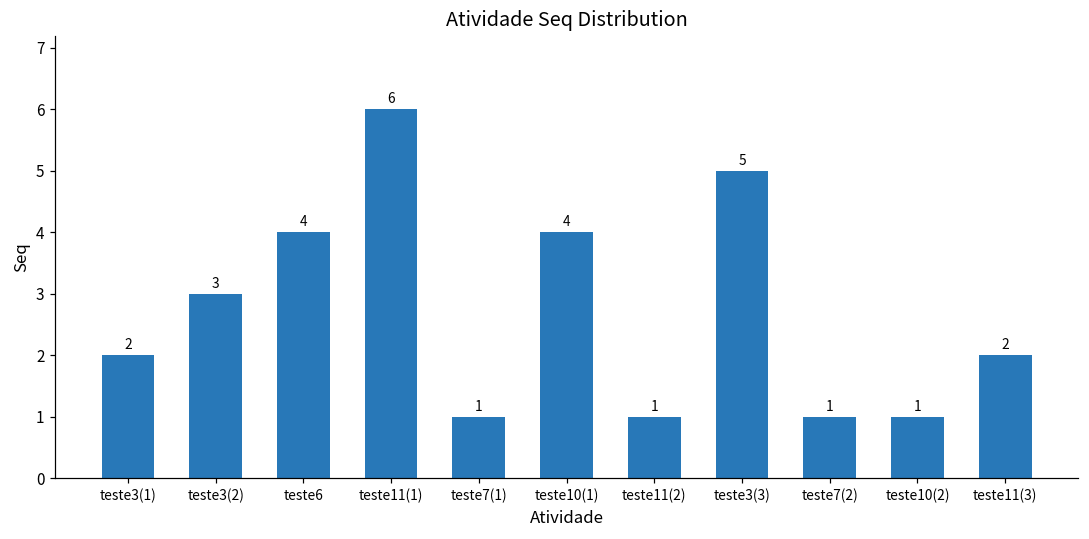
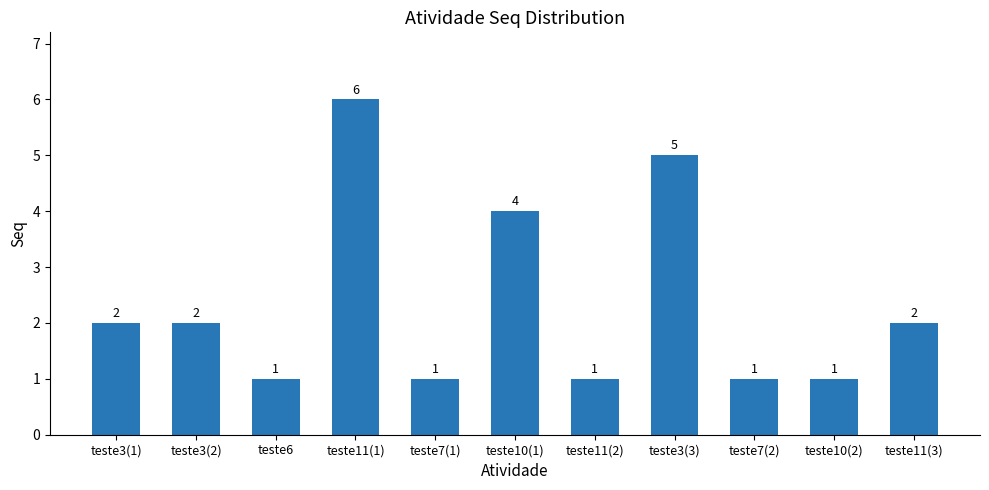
teste3(2): 3 -> 2
teste6: 4 -> 1
